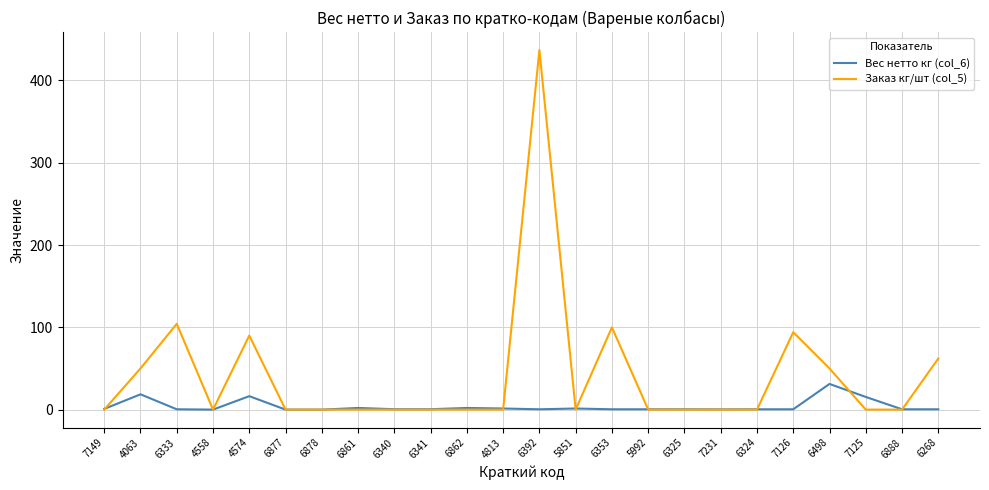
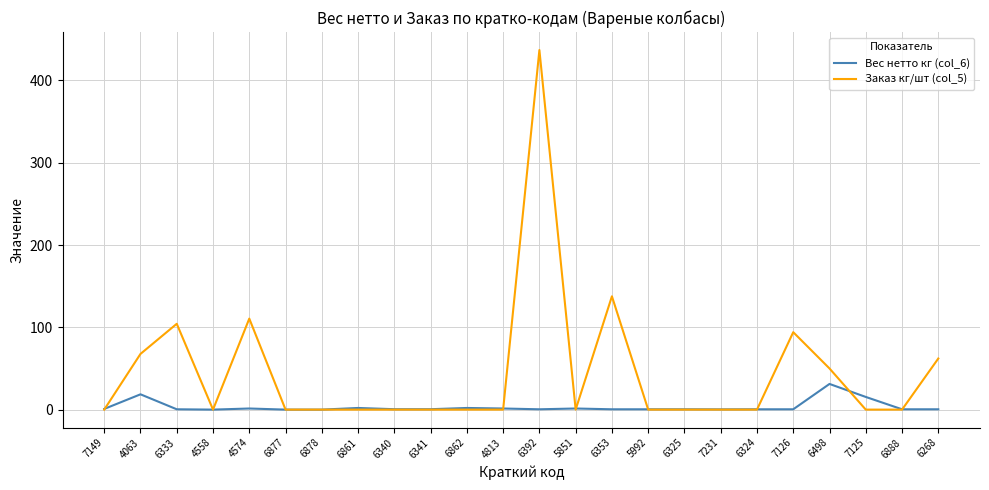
Заказ кг/шт (col_5), 4063: 50 -> 70
Вес нетто кг (col_6), 4574: 20 -> 0
Заказ кг/шт (col_5), 4574: 90 -> 110
Заказ кг/шт (col_5), 6353: 100 -> 140
